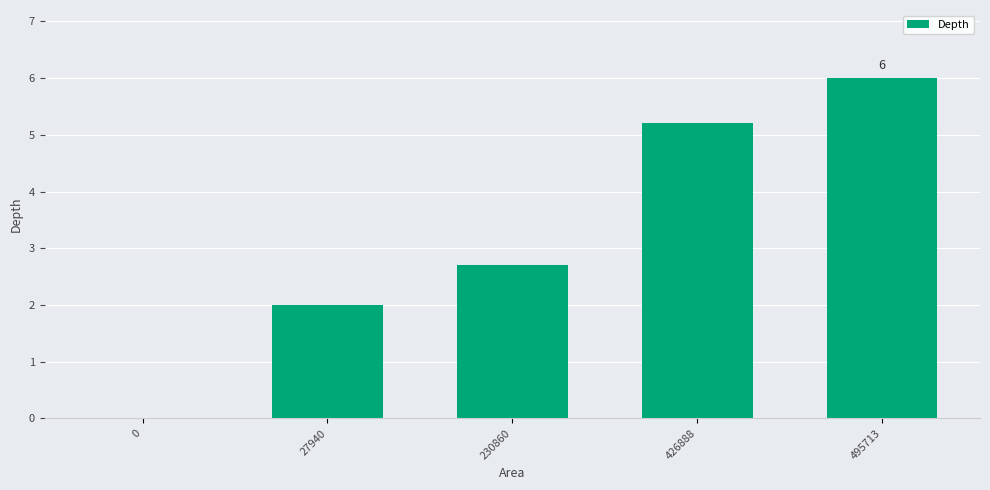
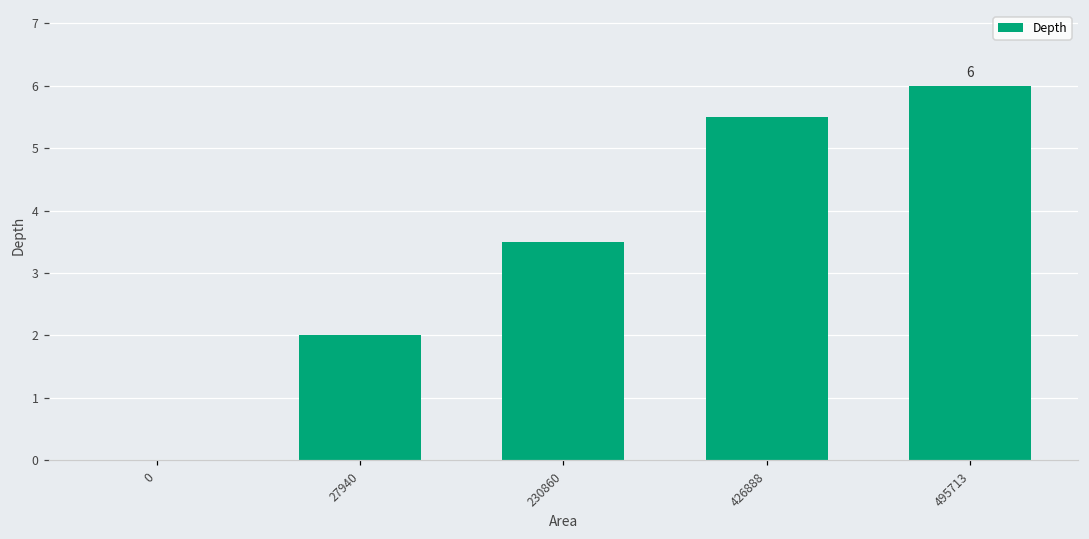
230860: 2.7 -> 3.5
426888: 5.2 -> 5.5
